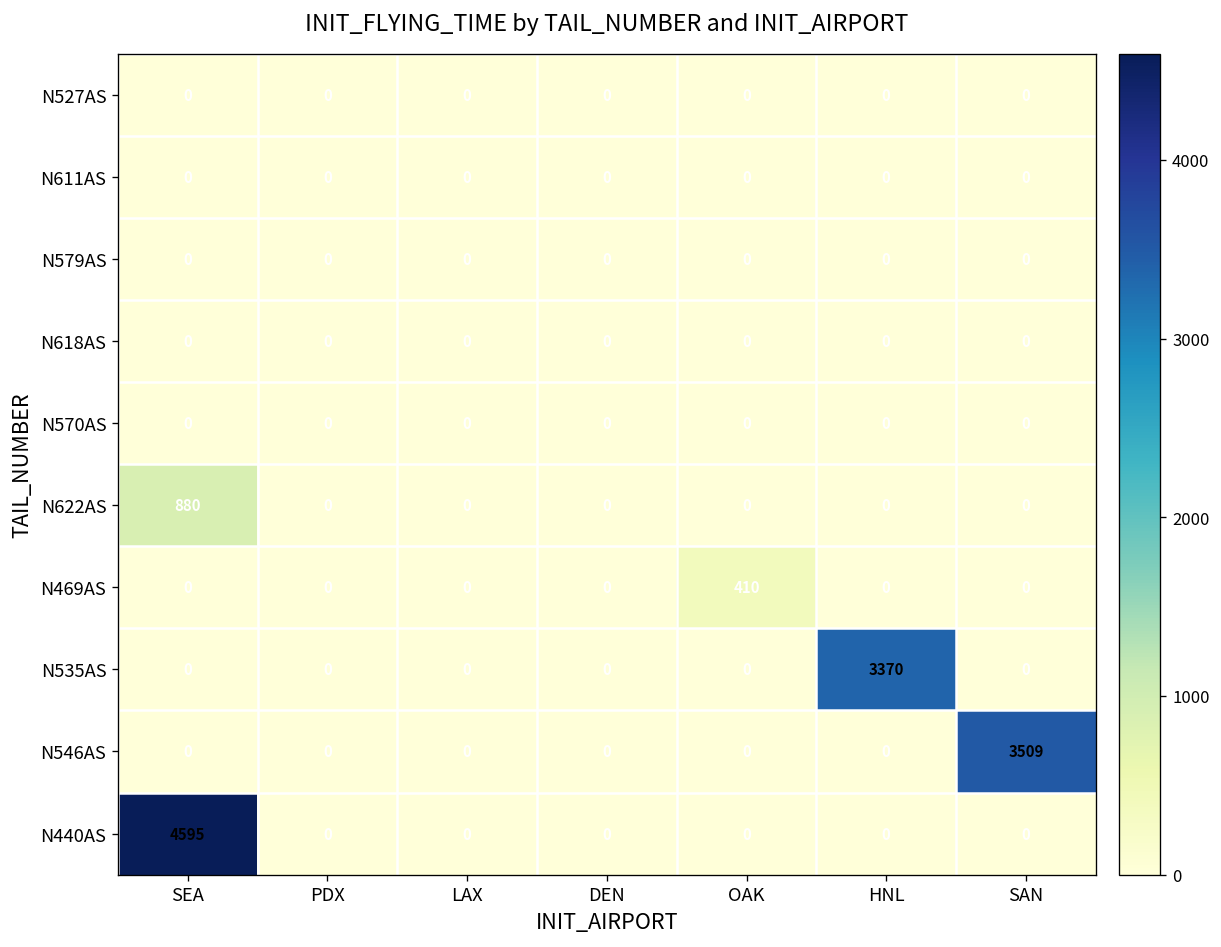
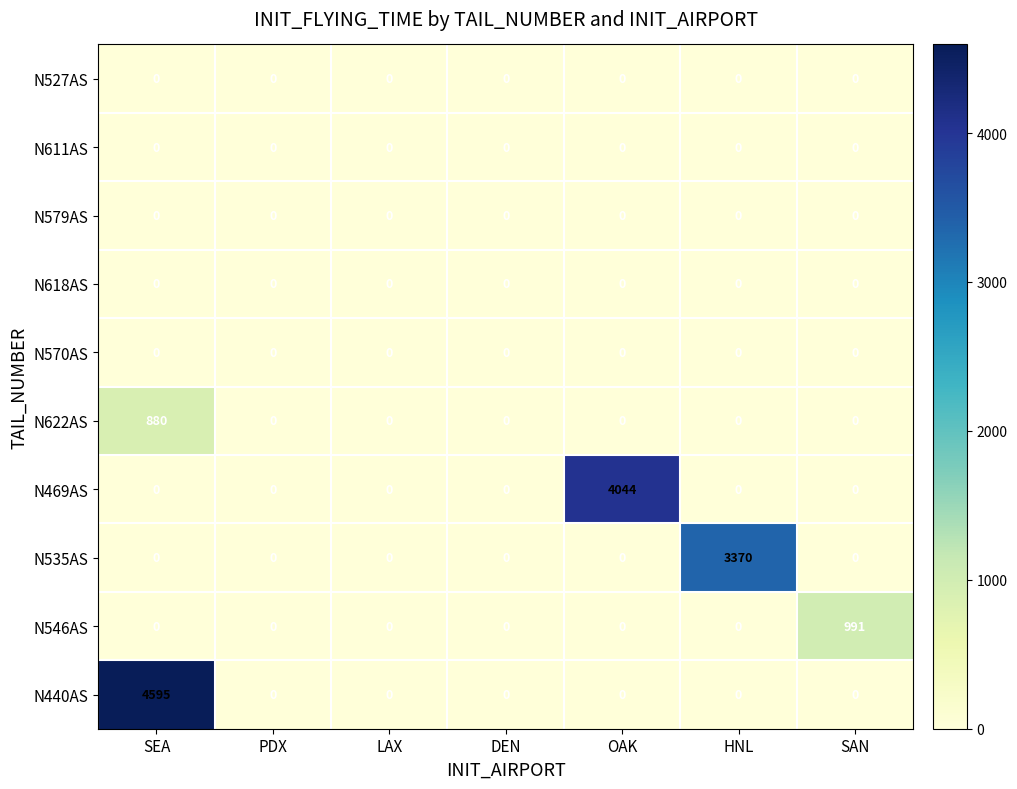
N469AS, OAK: 410 -> 4044
N546AS, SAN: 3509 -> 991
